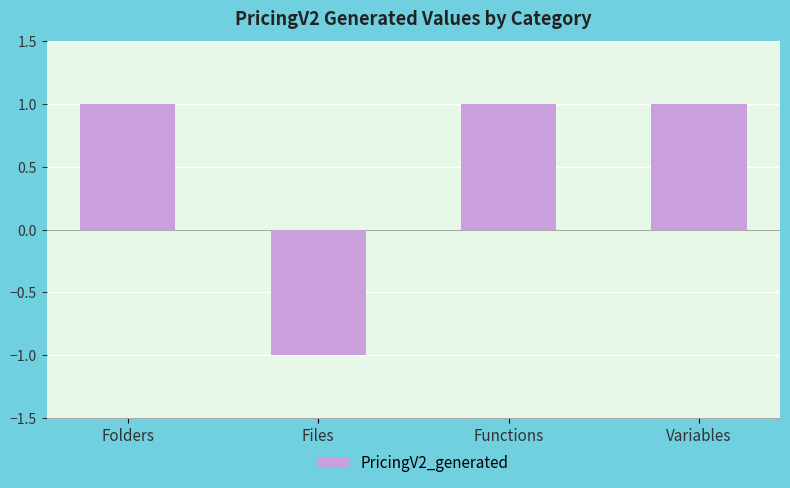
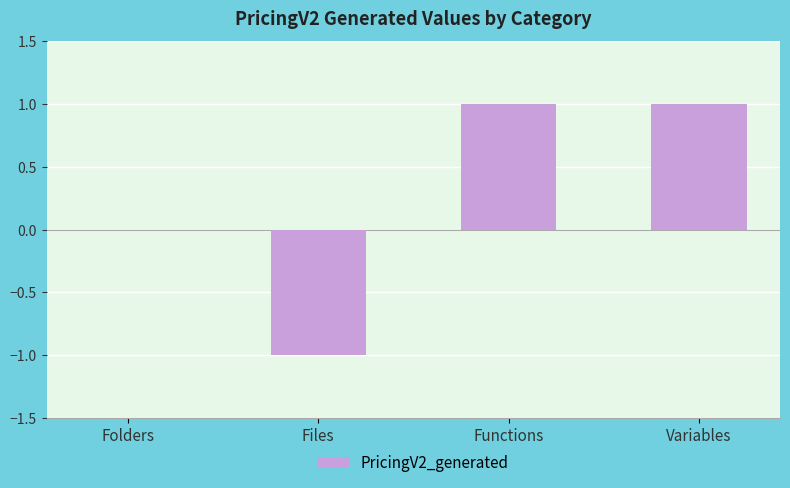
Folders: 1 -> 0
